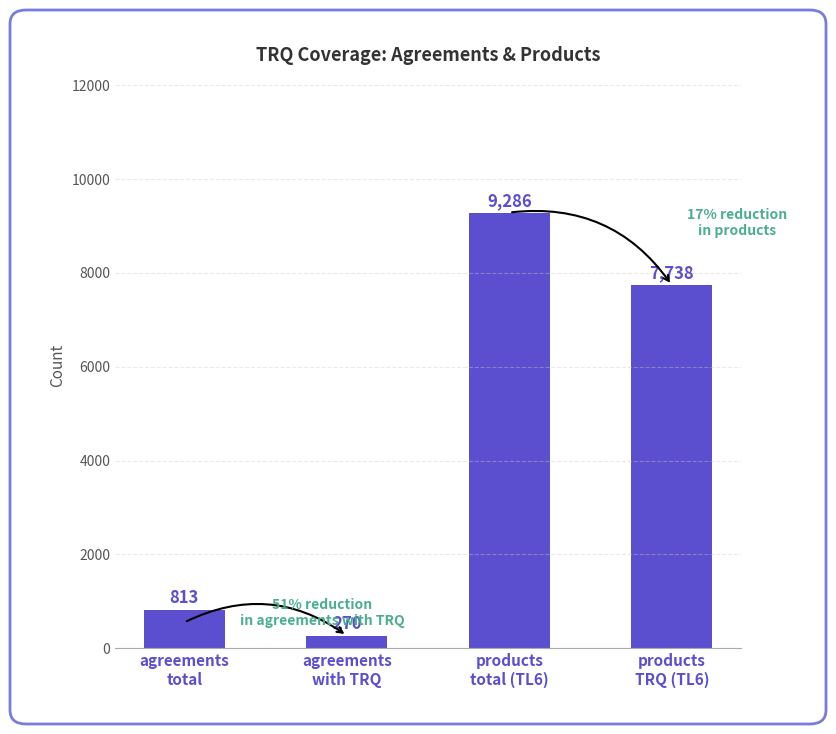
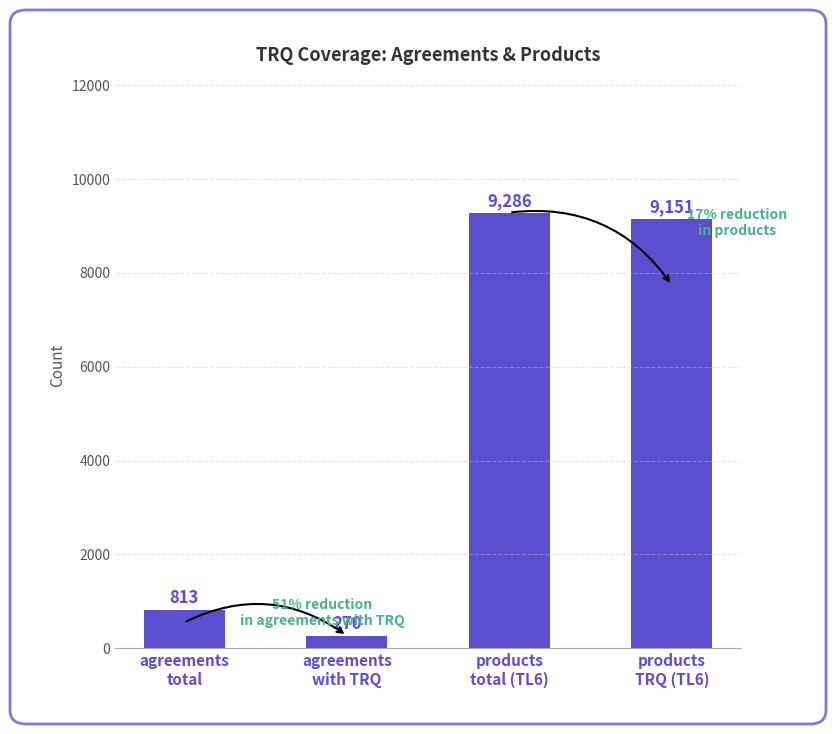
products TRQ (TL6): 7,738 -> 9,151
